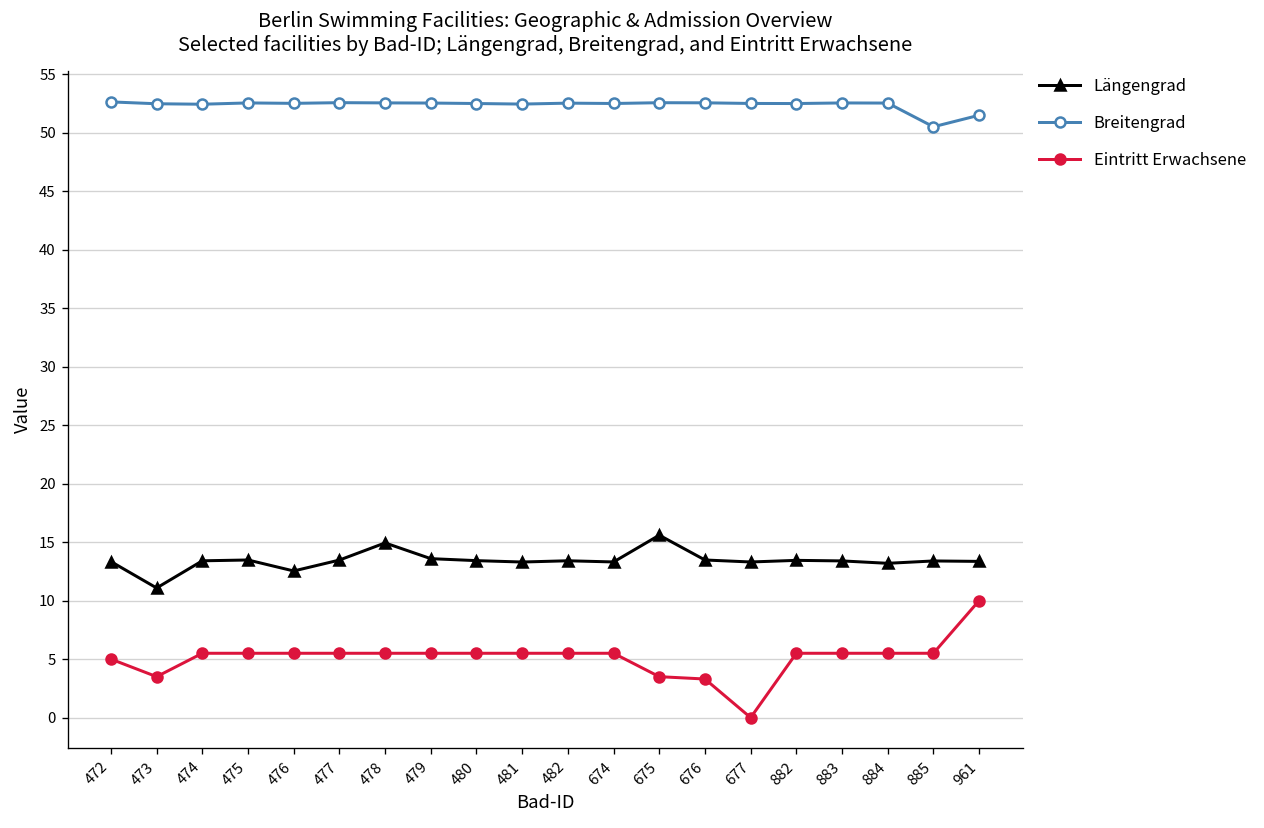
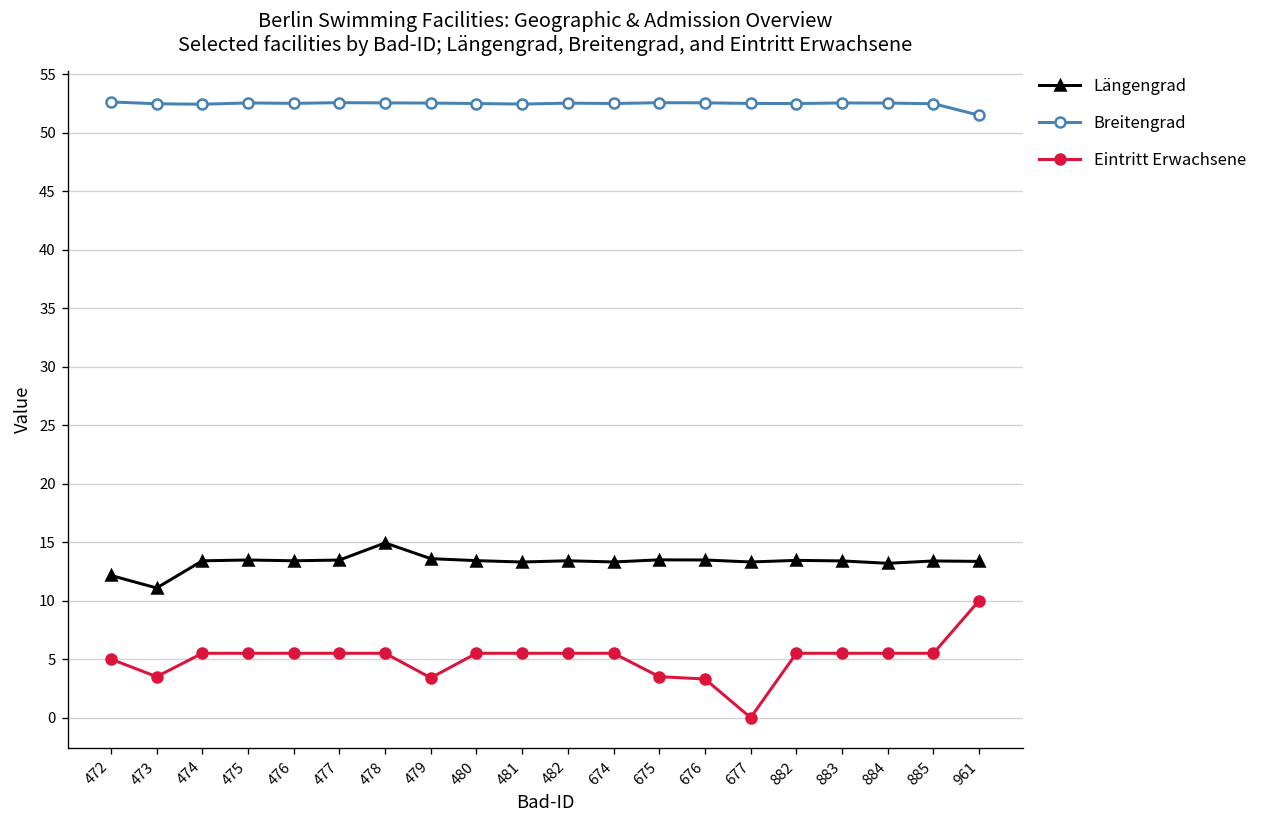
Längengrad, 472: 13 -> 12
Längengrad, 476: 12.5 -> 13.4
Eintritt Erwachsene, 479: 6 -> 3
Längengrad, 675: 16 -> 13
Breitengrad, 885: 50 -> 52
